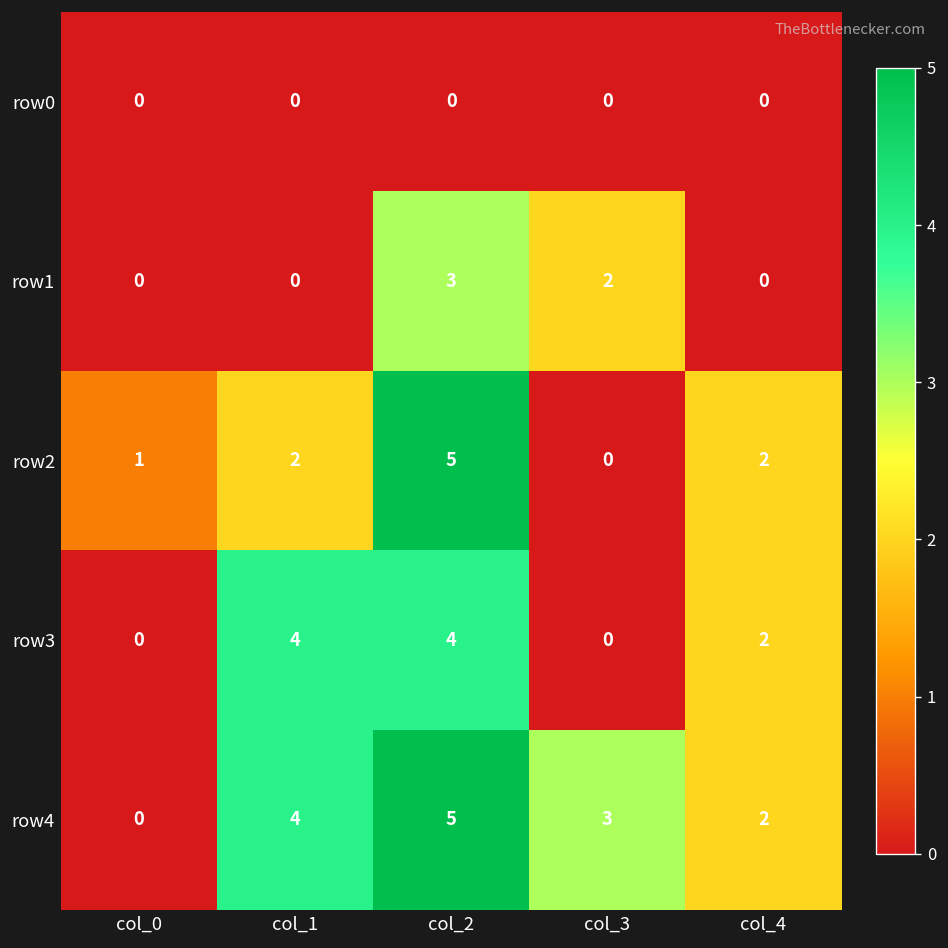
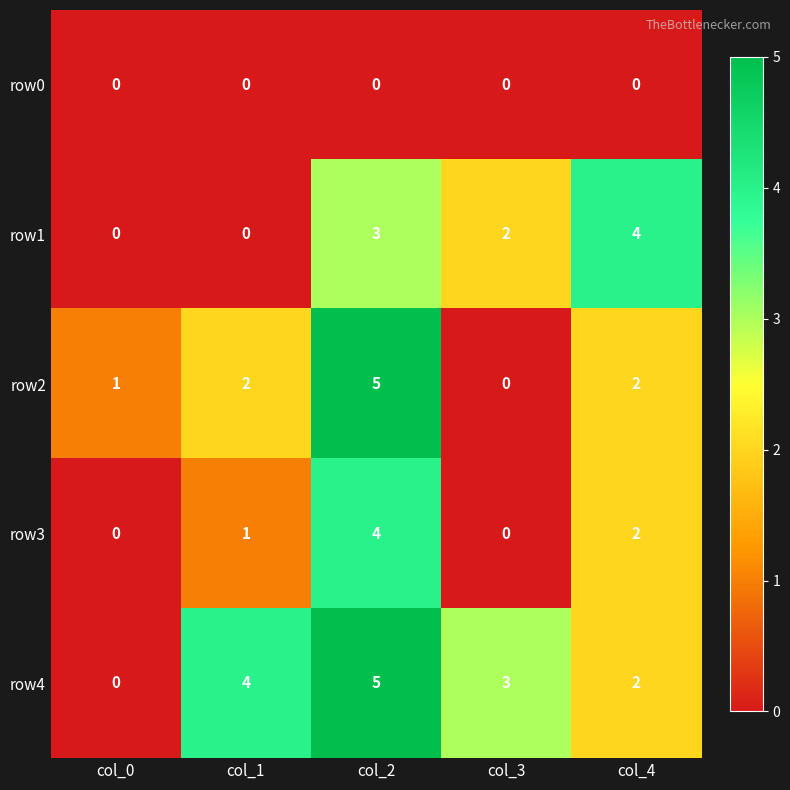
row1, col_4: 0 -> 4
row3, col_1: 4 -> 1
